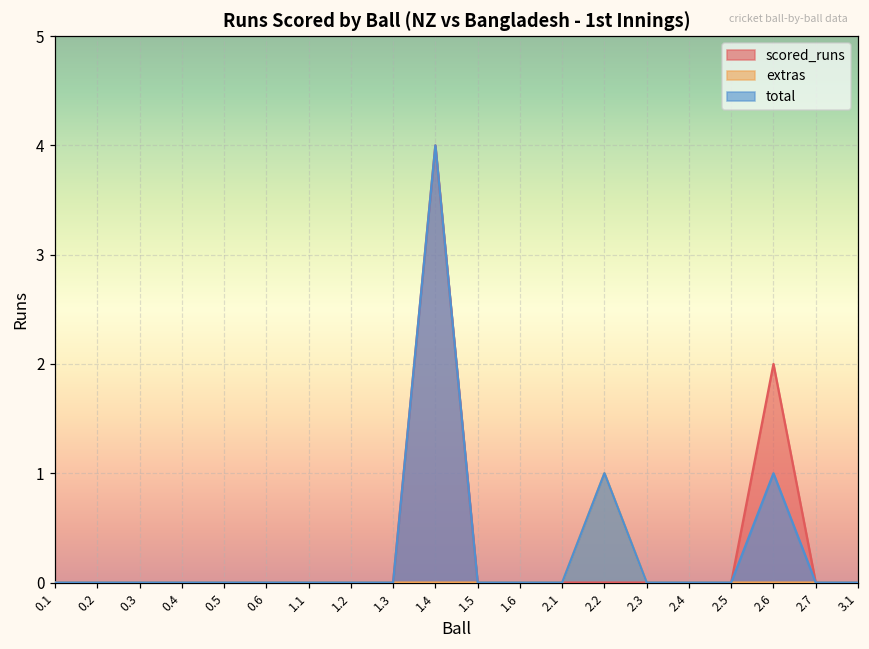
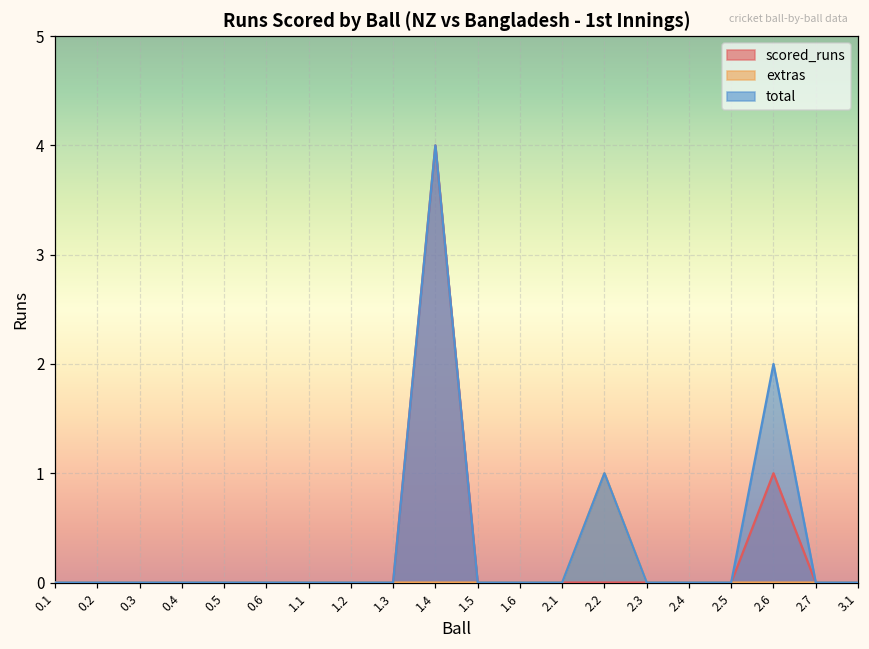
scored_runs, 2.6: 2 -> 1
total, 2.6: 1 -> 2
